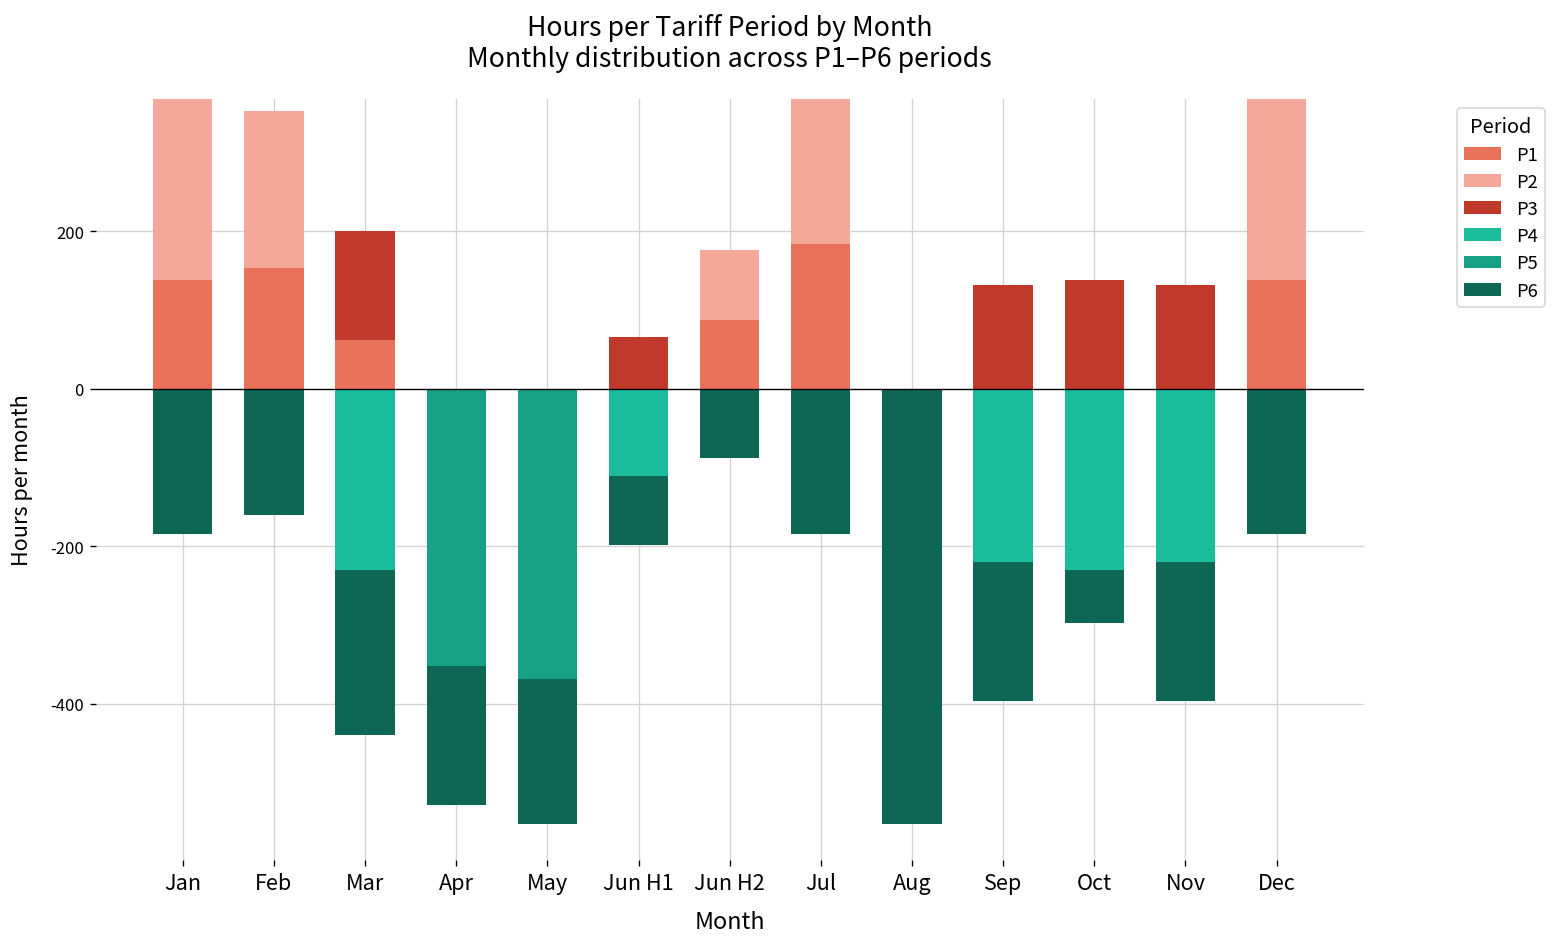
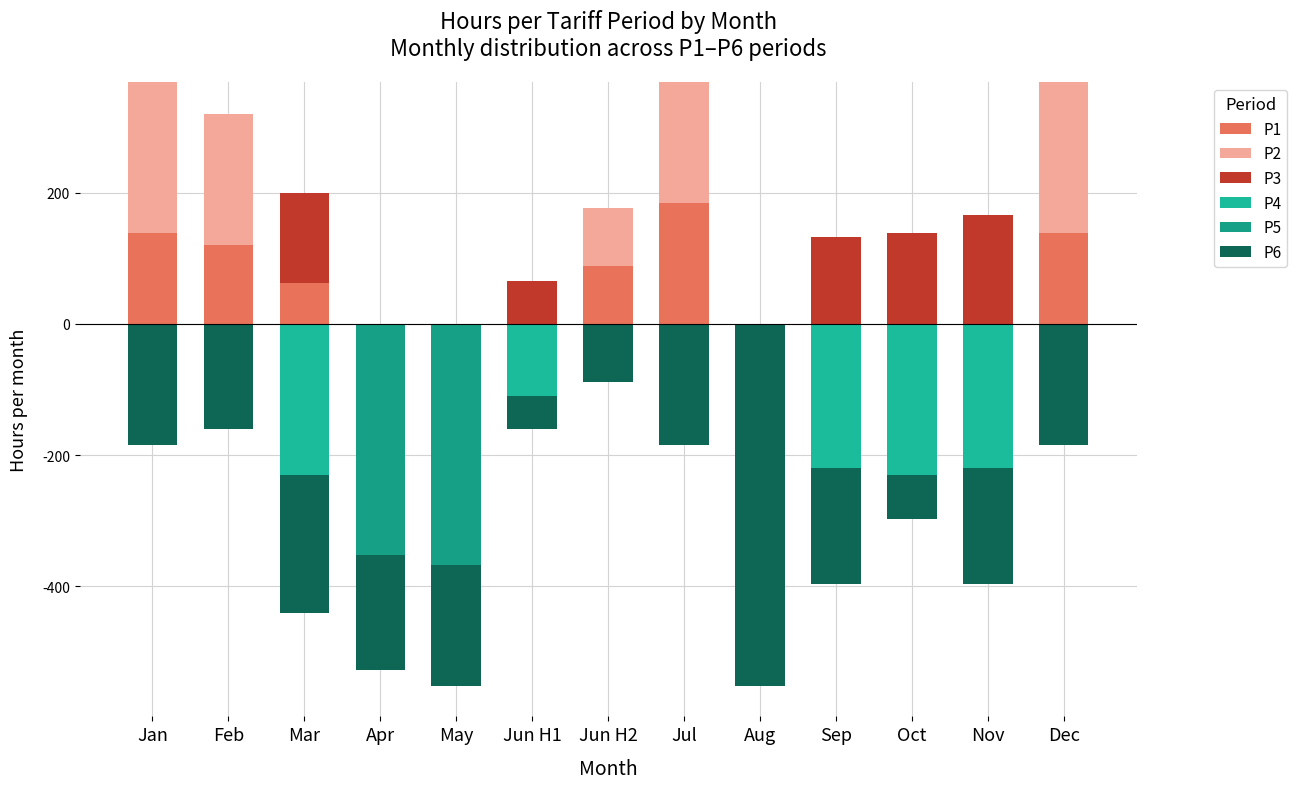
P1, Feb: 150 -> 120
P6, Jun H1: -90 -> -50
P3, Nov: 130 -> 170
